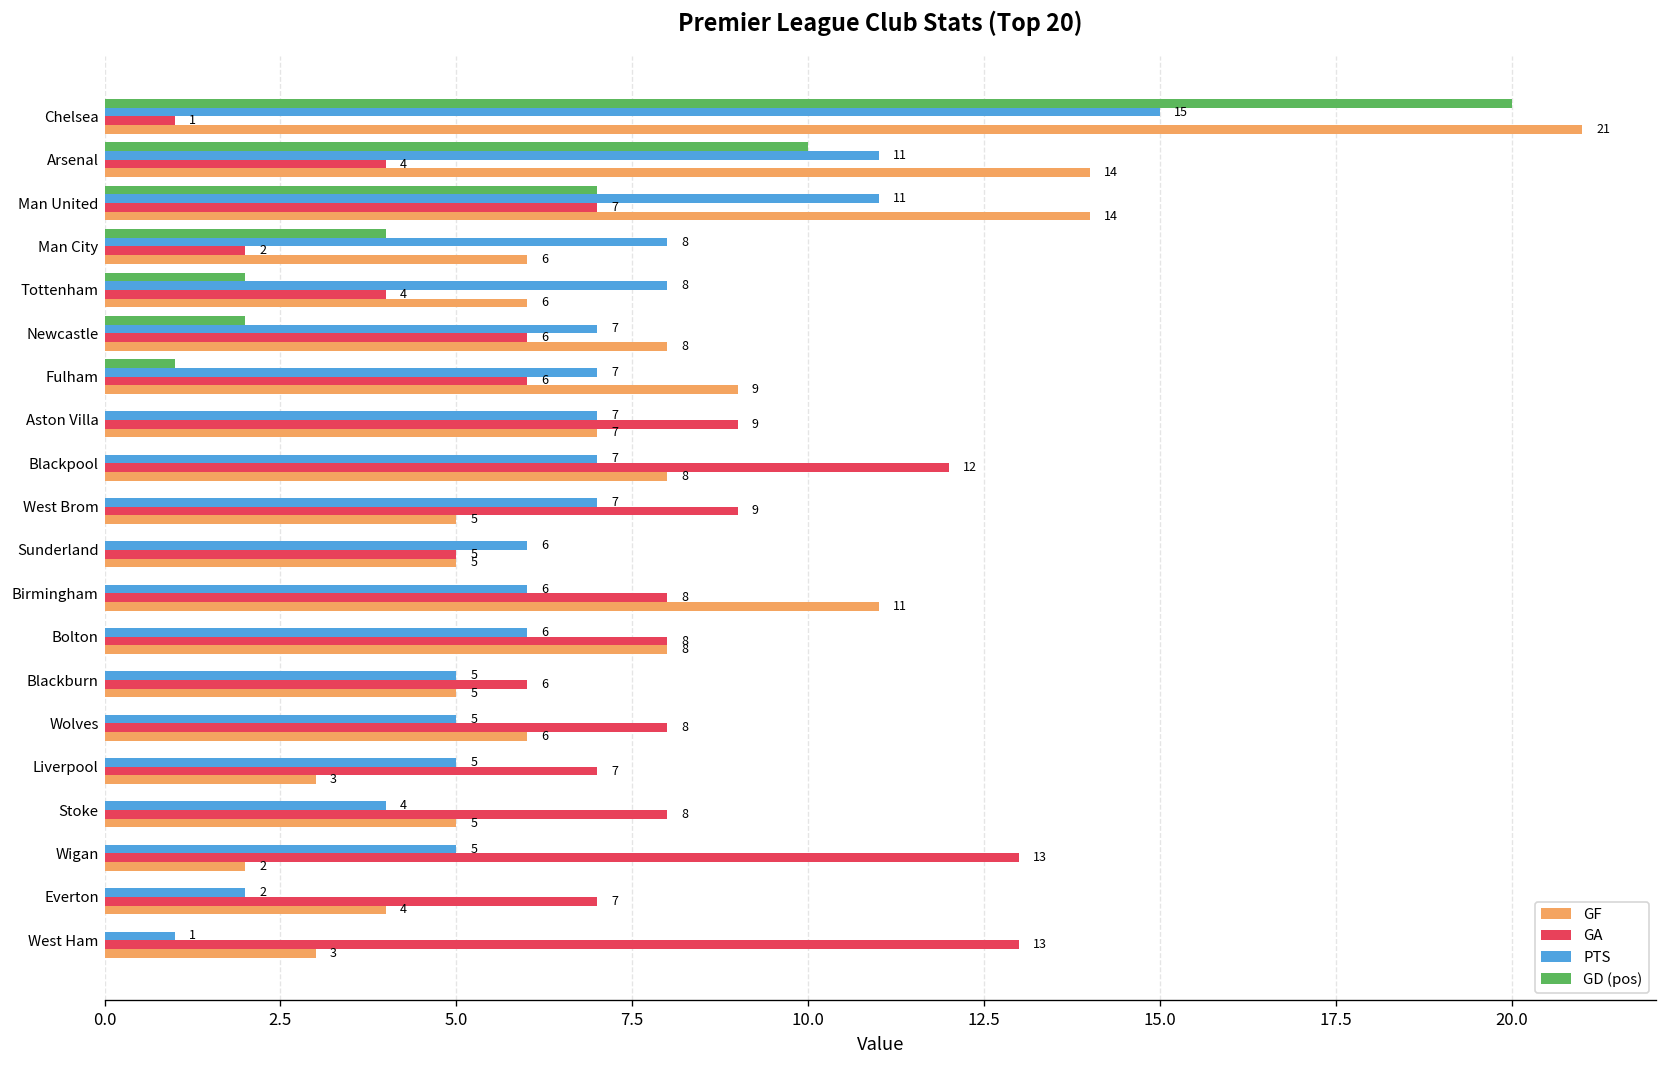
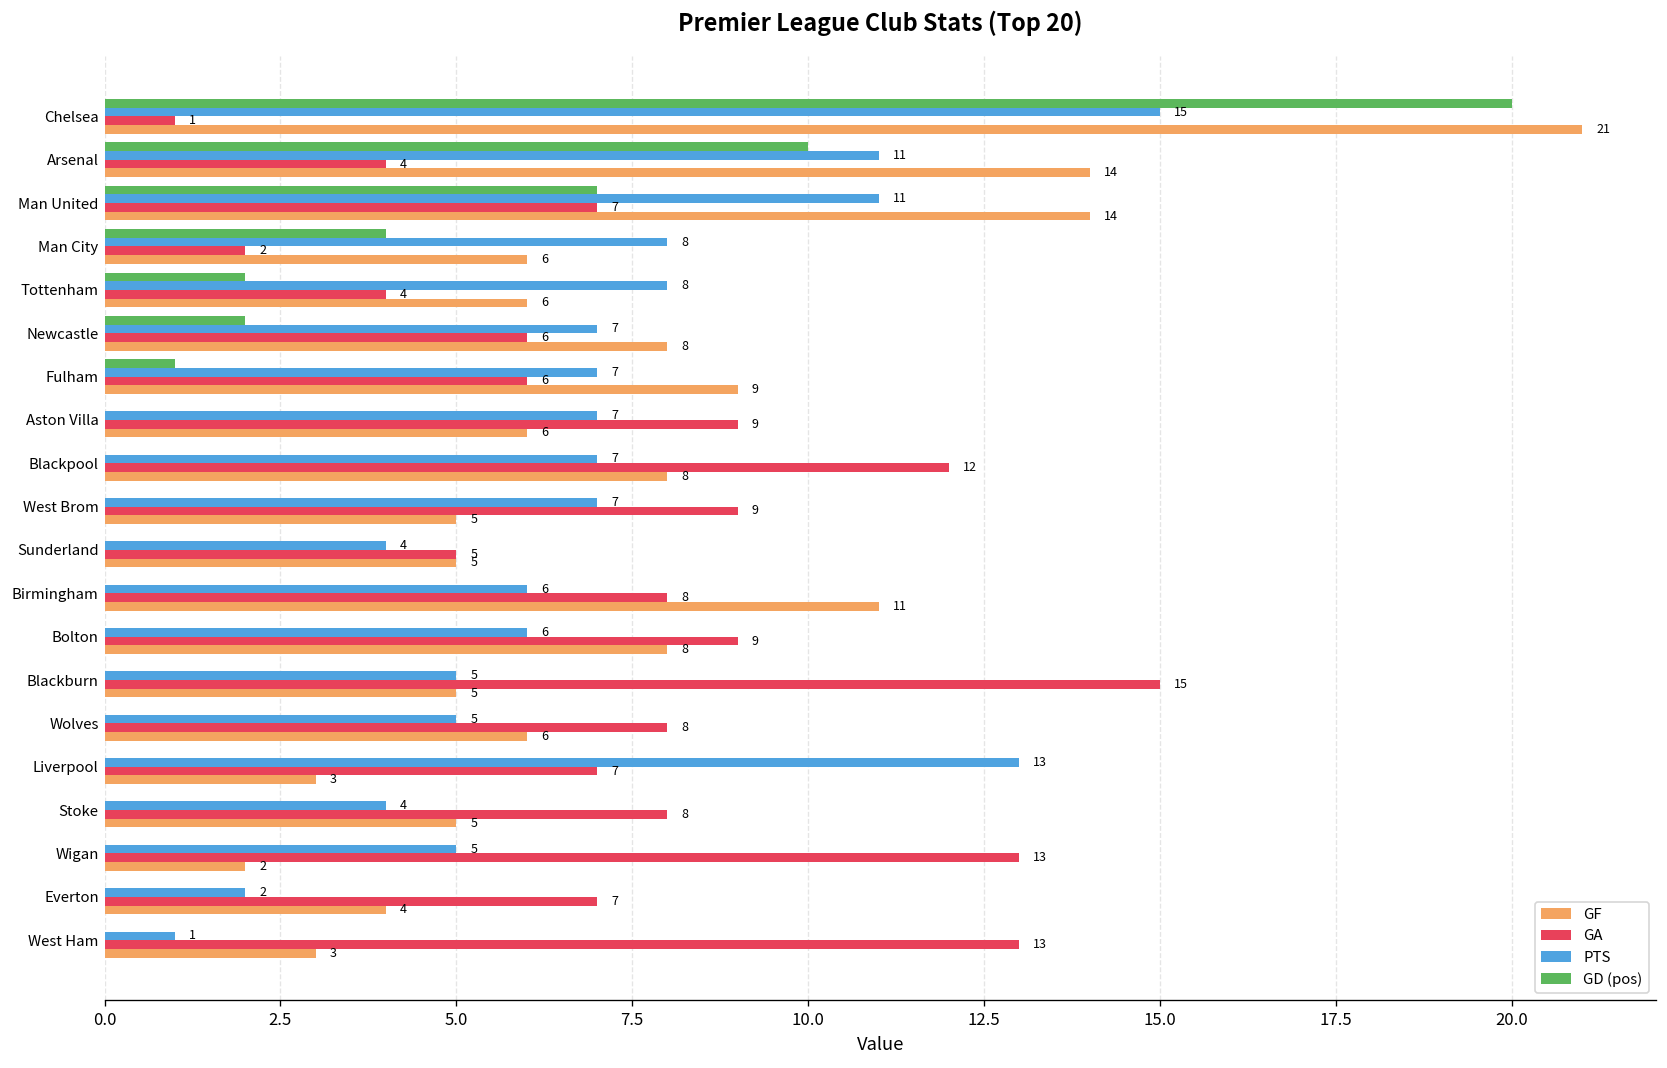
GF, Aston Villa: 7 -> 6
PTS, Sunderland: 6 -> 4
GA, Bolton: 8 -> 9
GA, Blackburn: 6 -> 15
PTS, Liverpool: 5 -> 13
